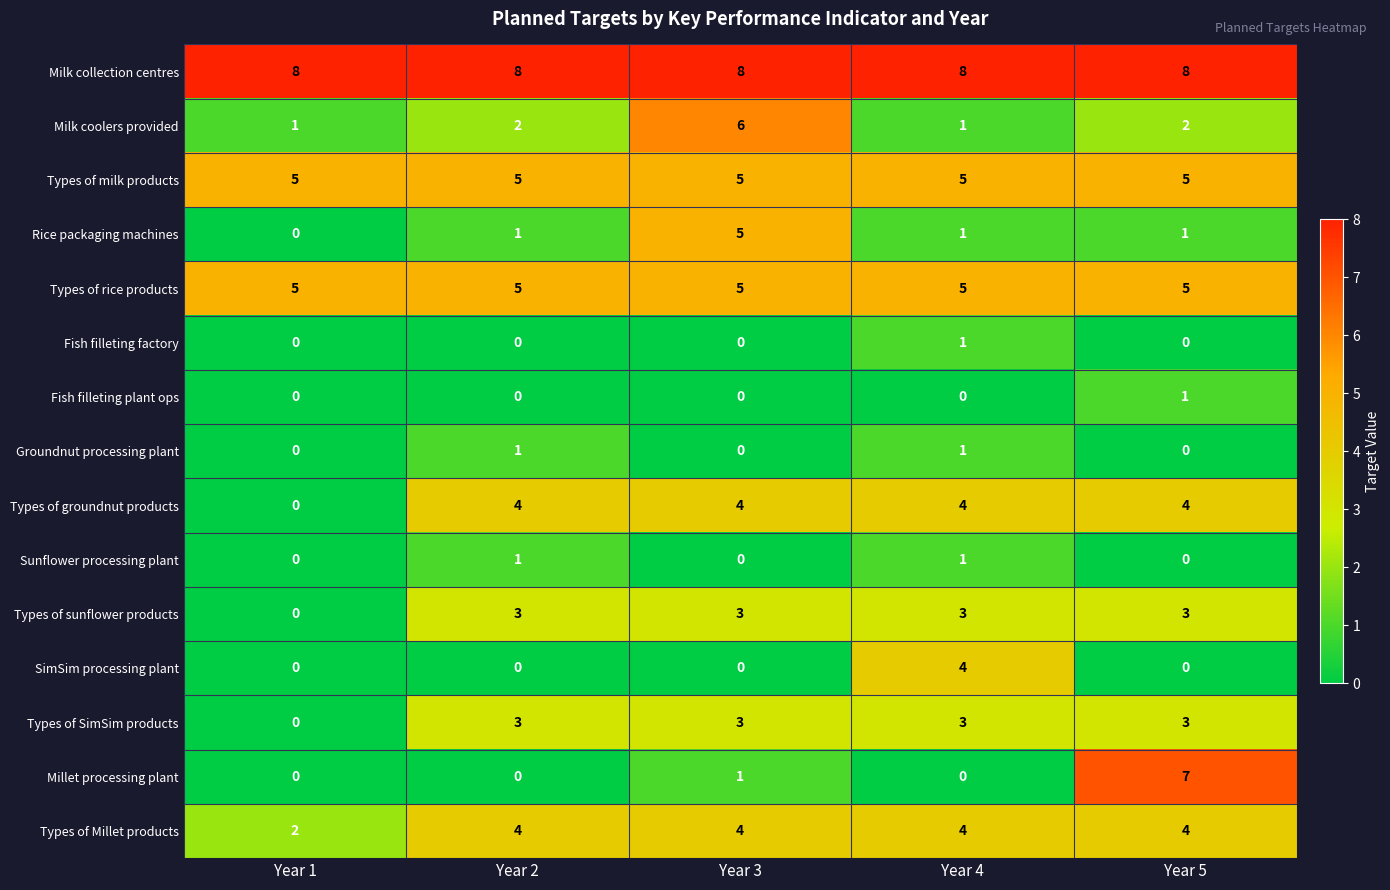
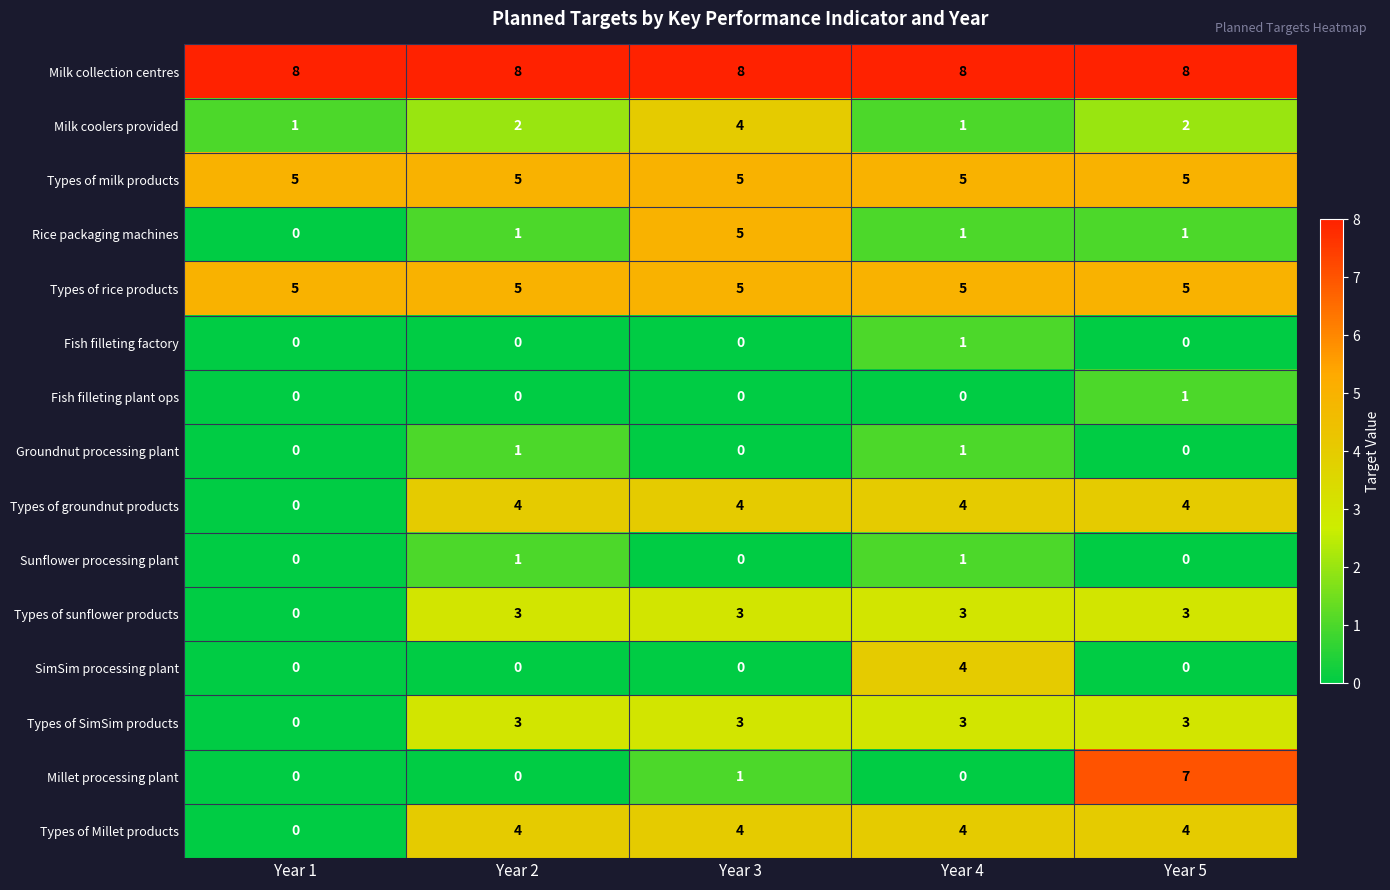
Milk coolers provided, Year 3: 6 -> 4
Types of Millet products, Year 1: 2 -> 0
